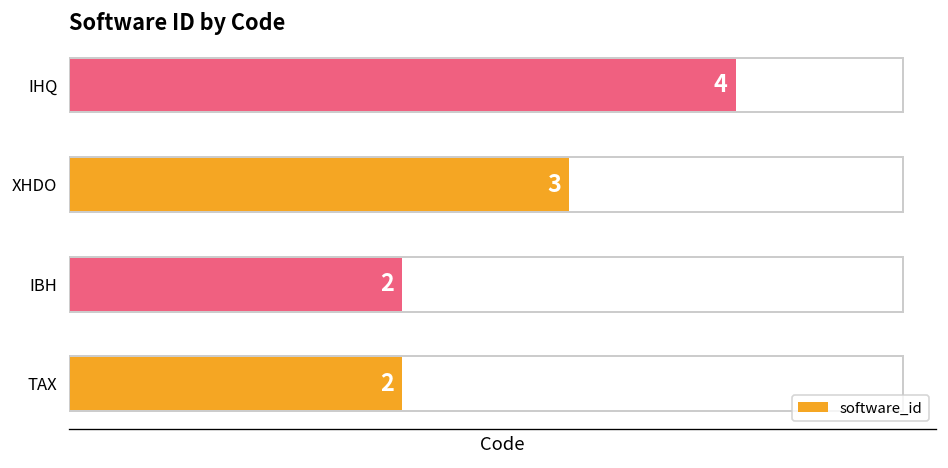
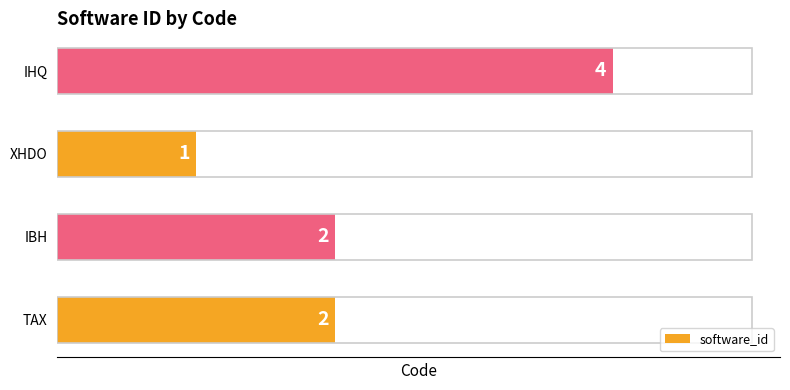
XHDO: 3 -> 1
